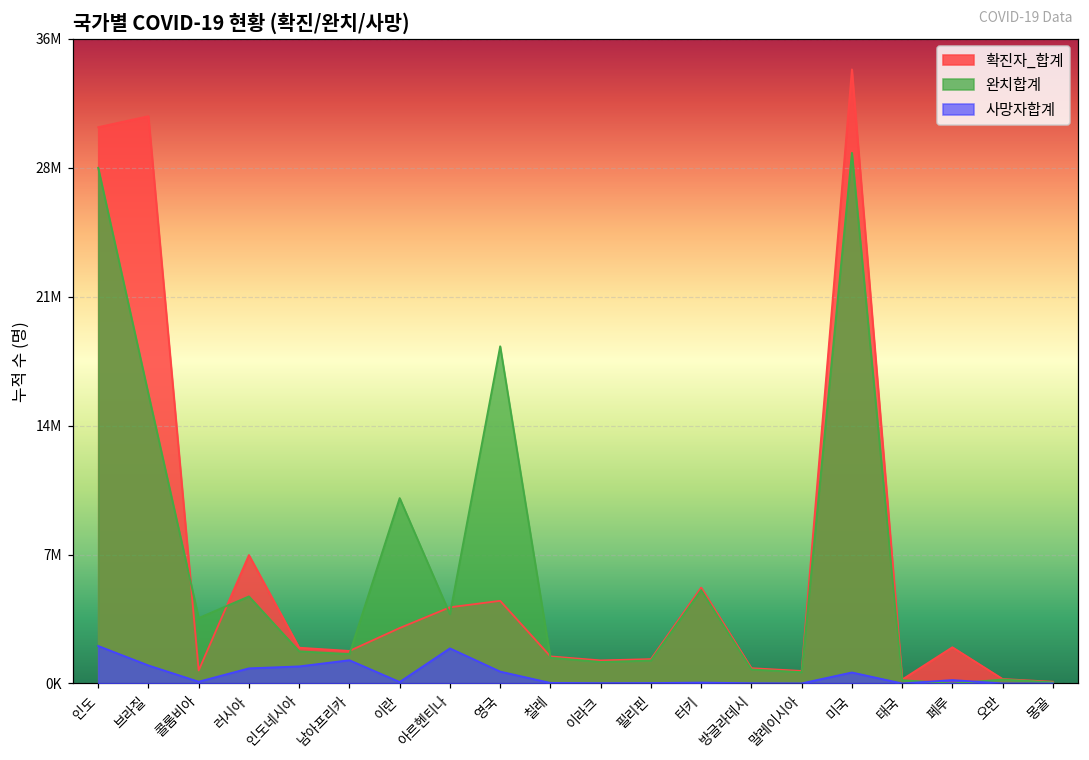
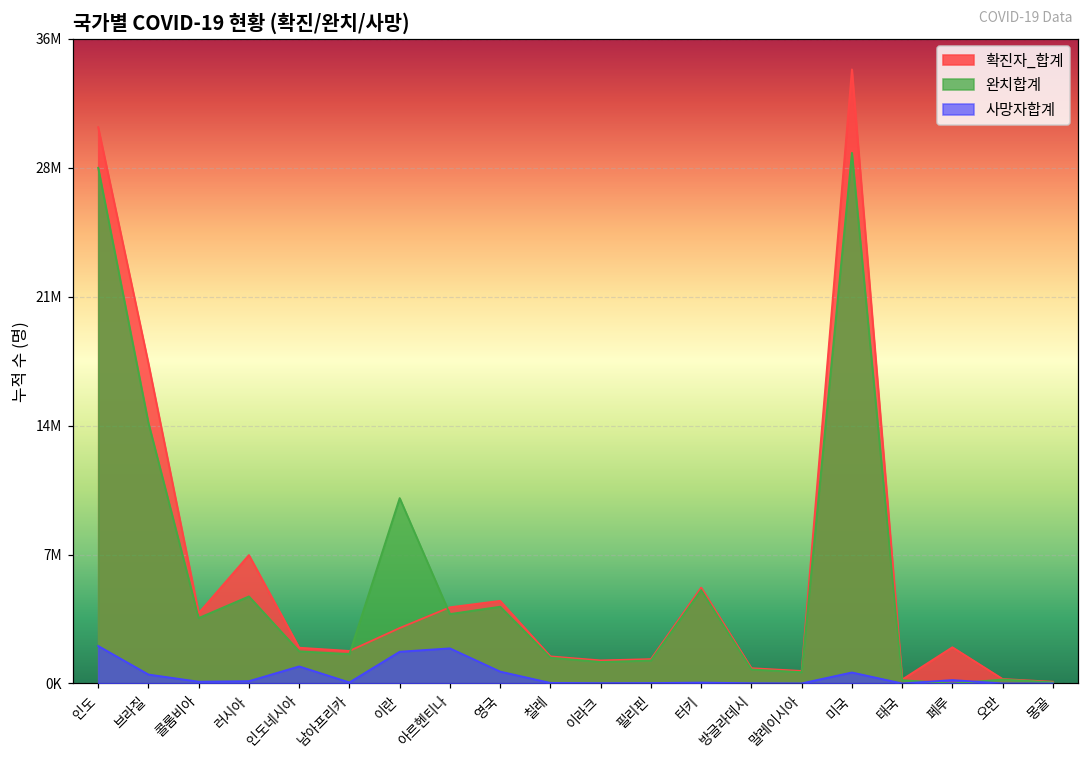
확진자_합계, 브라질: 31800000 -> 17900000
완치합계, 브라질: 16200000 -> 14600000
사망자합계, 브라질: 1000000 -> 500000
확진자_합계, 콜롬비아: 700000 -> 3900000
사망자합계, 러시아: 800000 -> 100000
사망자합계, 남아프리카: 1300000 -> 100000
사망자합계, 이란: 100000 -> 1800000
완치합계, 영국: 18900000 -> 4300000
